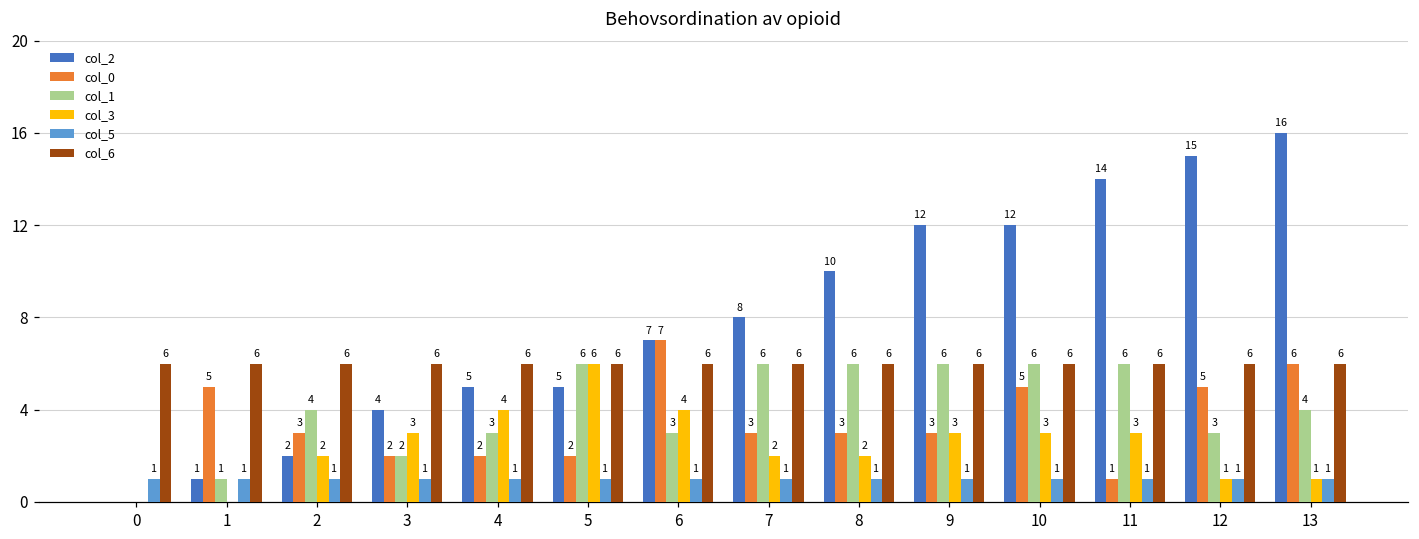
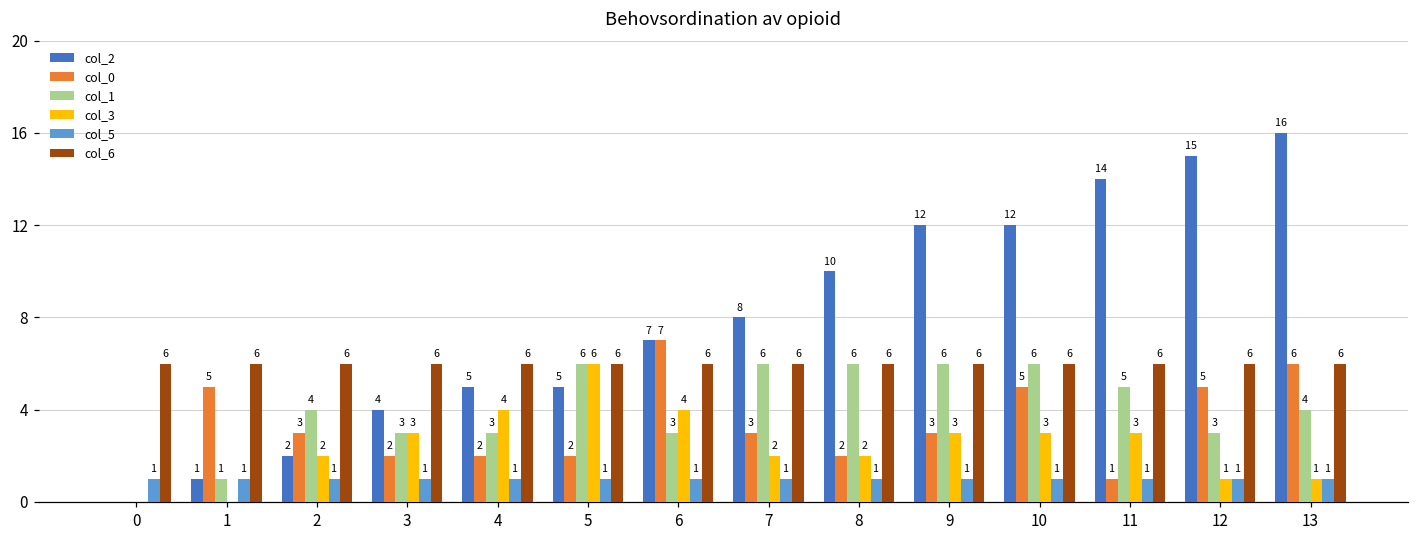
col_1, 3: 2 -> 3
col_0, 8: 3 -> 2
col_1, 11: 6 -> 5
